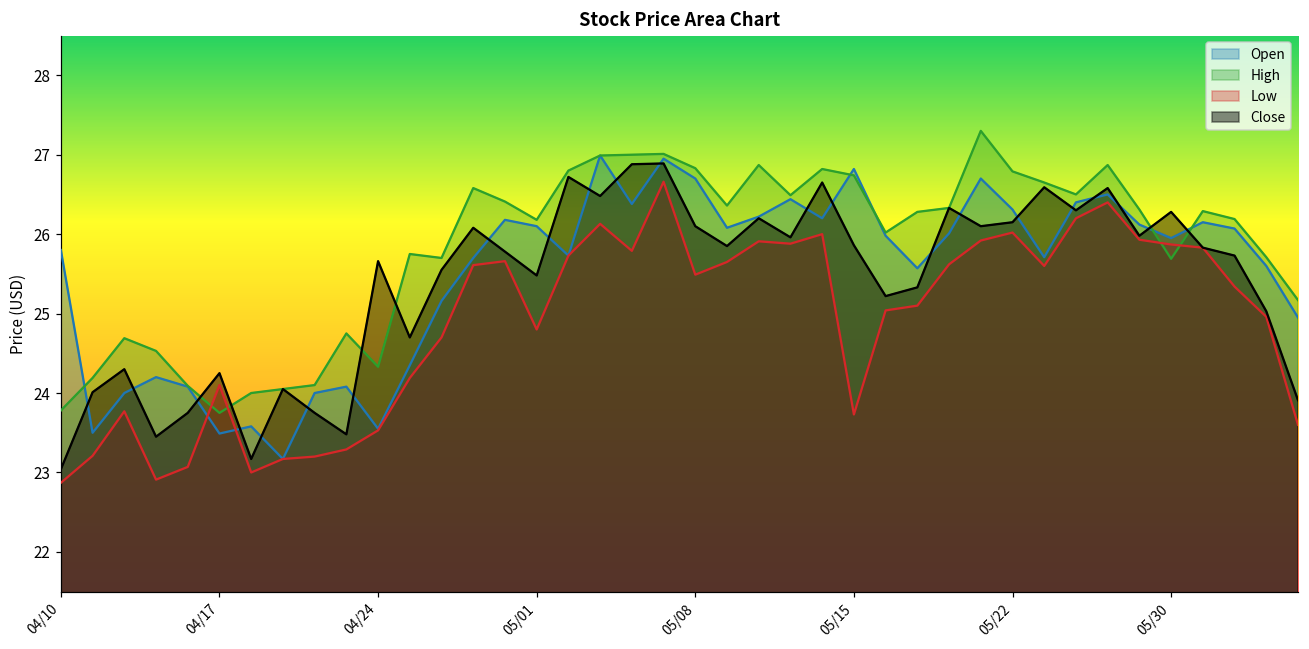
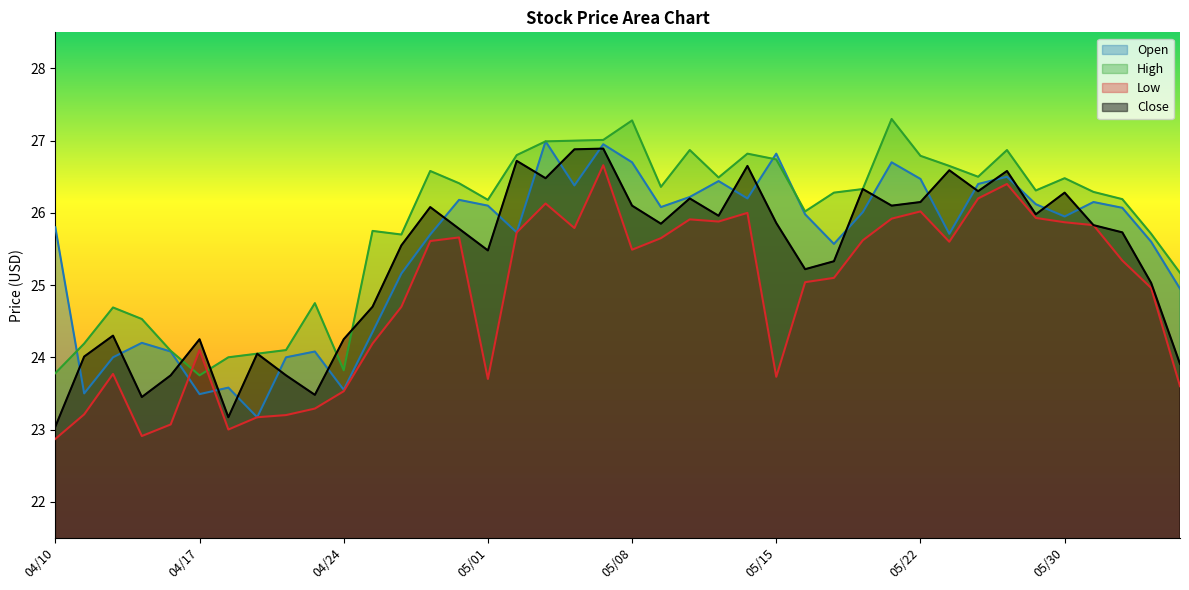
High, 04/24: 24.3 -> 23.8
Close, 04/24: 25.7 -> 24.3
Low, 05/01: 24.8 -> 23.7
High, 05/08: 26.8 -> 27.3
Open, 05/22: 26.3 -> 26.5
High, 05/30: 25.7 -> 26.5
